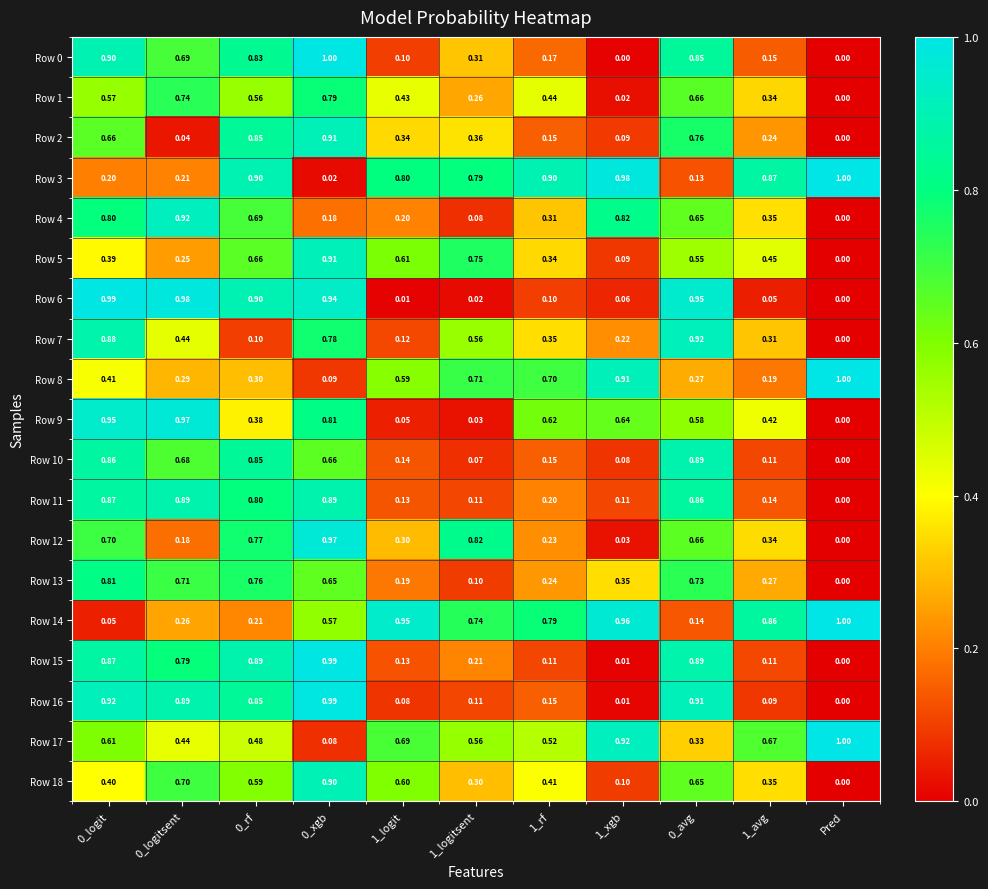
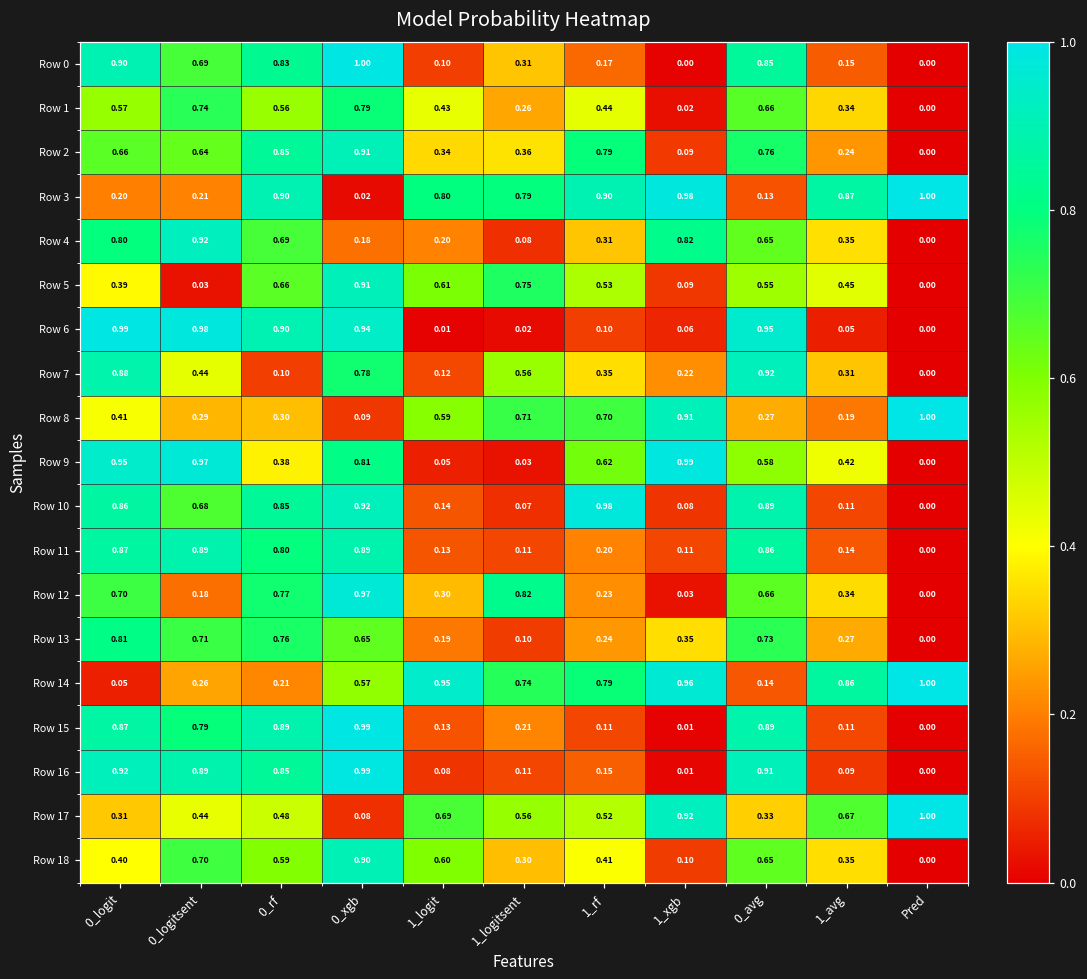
Row 2, 0_logitsent: 0.04 -> 0.64
Row 2, 1_rf: 0.15 -> 0.79
Row 5, 0_logitsent: 0.25 -> 0.03
Row 5, 1_rf: 0.34 -> 0.53
Row 9, 1_xgb: 0.64 -> 0.99
Row 10, 0_xgb: 0.66 -> 0.92
Row 10, 1_rf: 0.15 -> 0.98
Row 17, 0_logit: 0.61 -> 0.31
